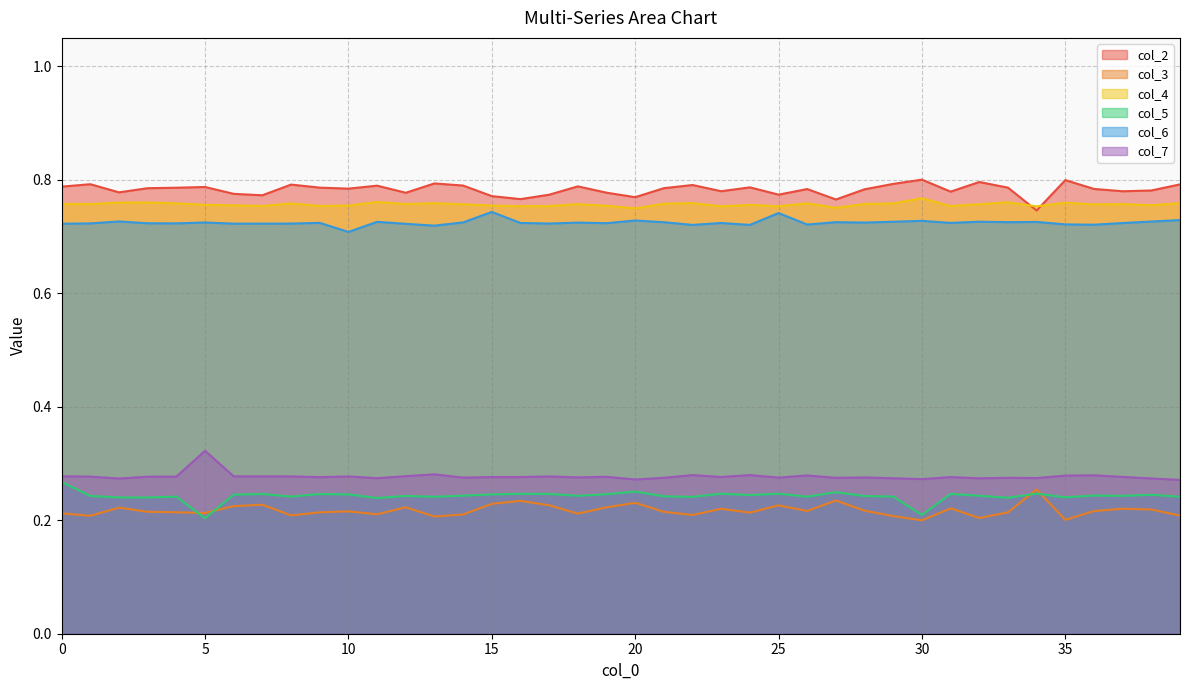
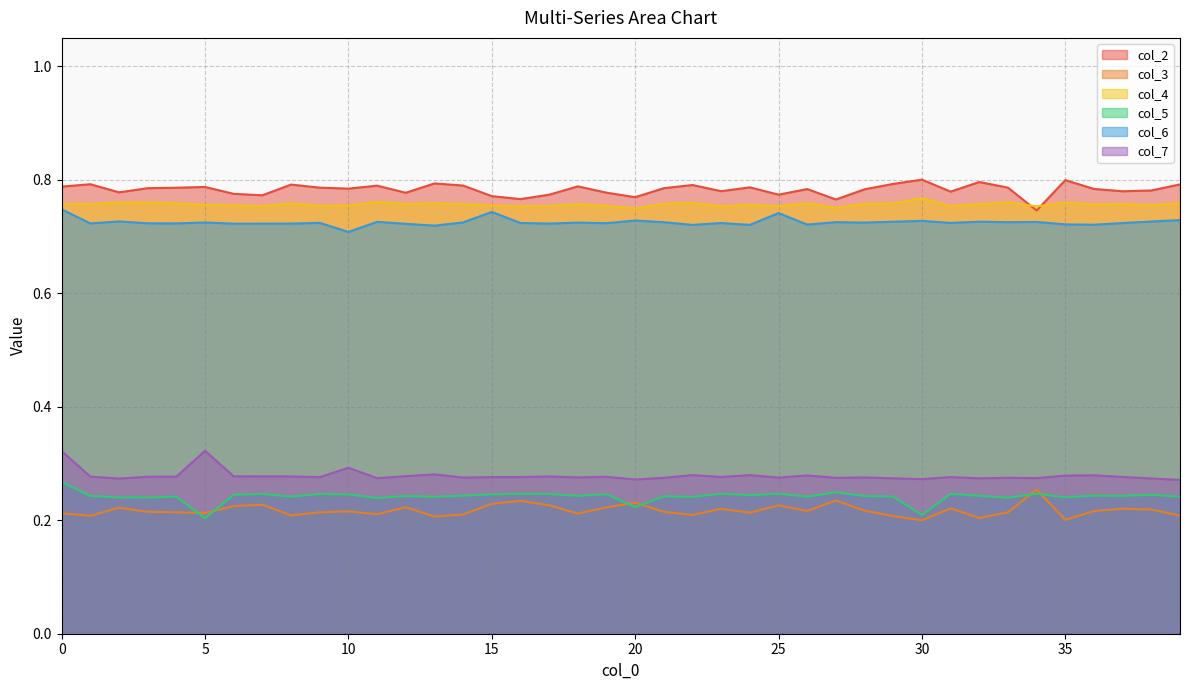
col_6, 0: 0.72 -> 0.75
col_7, 0: 0.28 -> 0.32
col_7, 10: 0.28 -> 0.29
col_5, 20: 0.25 -> 0.22
